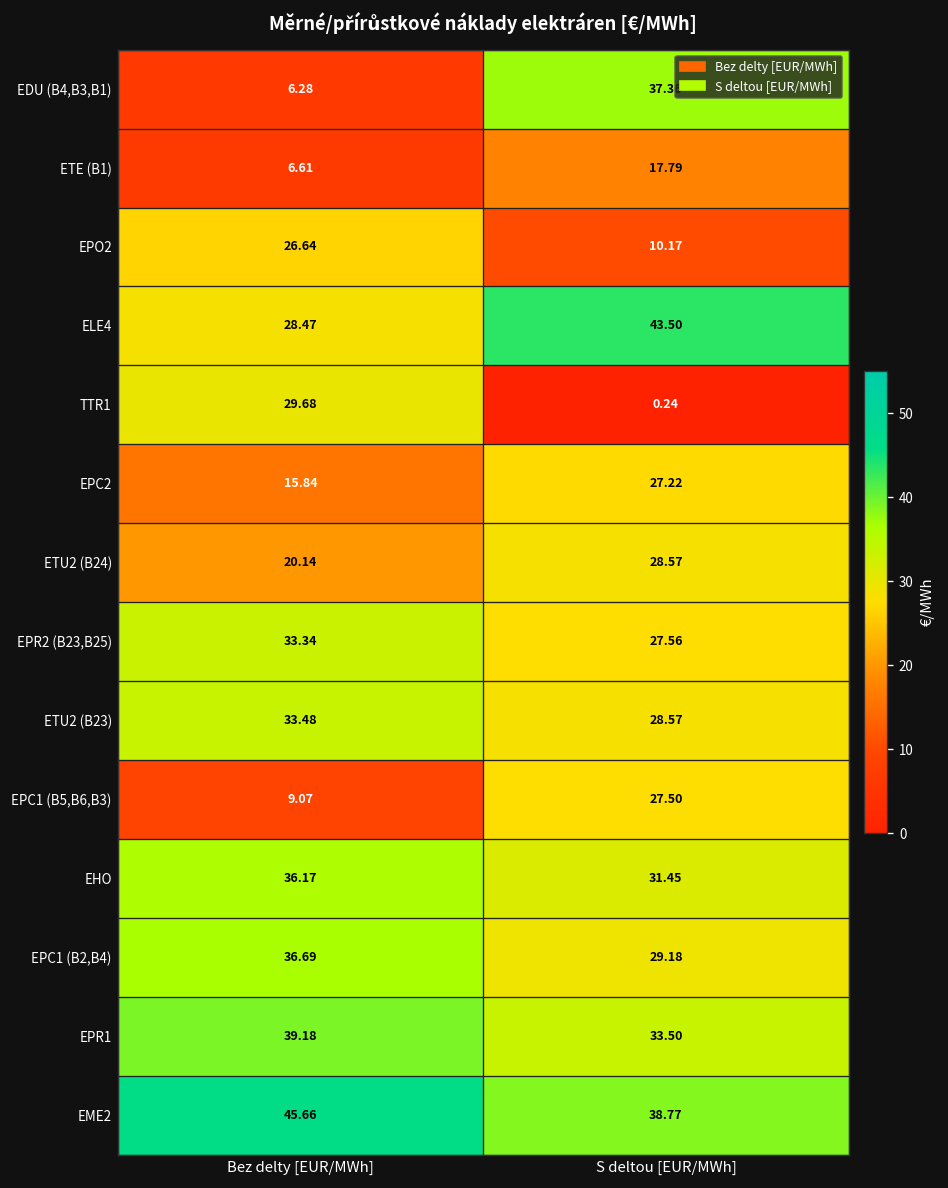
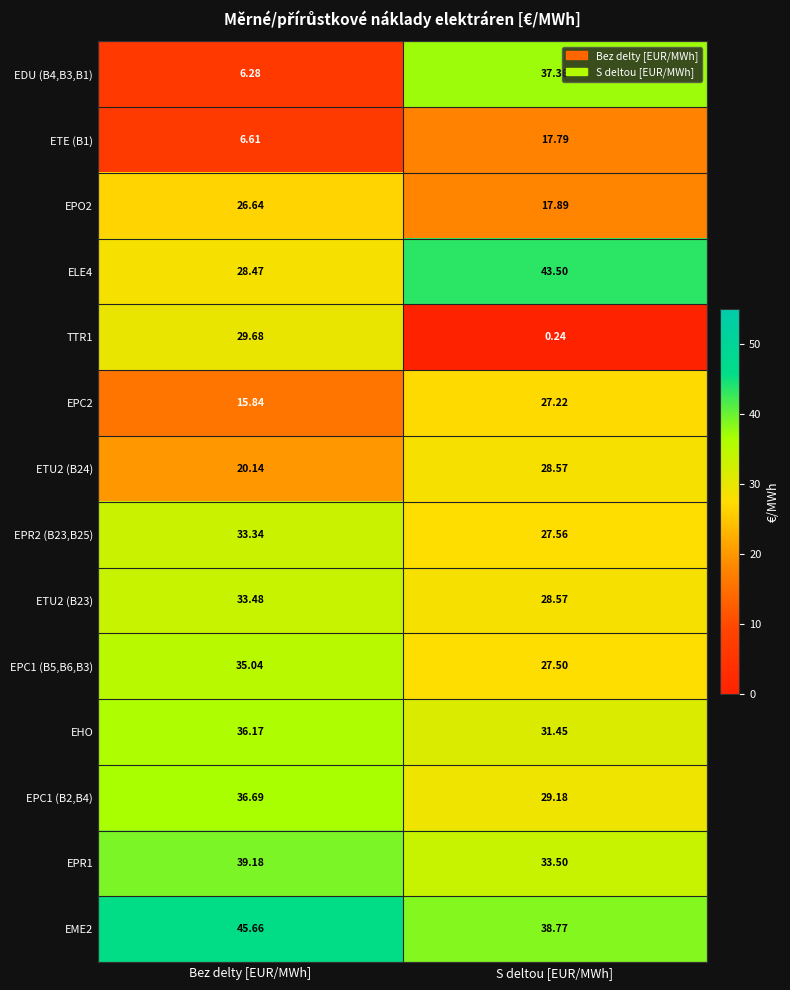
EPO2, S deltou [EUR/MWh]: 10.17 -> 17.89
EPC1 (B5,B6,B3), Bez delty [EUR/MWh]: 9.07 -> 35.04
